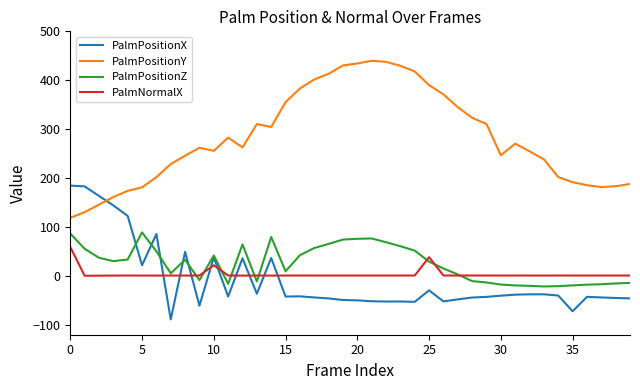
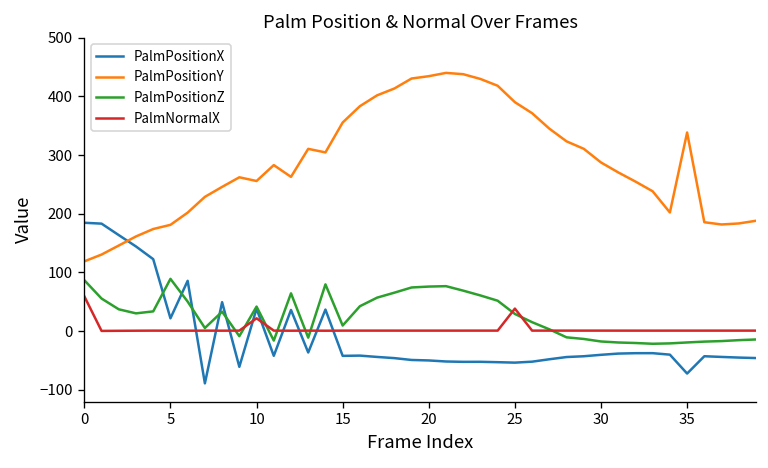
PalmPositionX, 25: -30 -> -50
PalmPositionY, 30: 250 -> 290
PalmPositionY, 35: 190 -> 340
